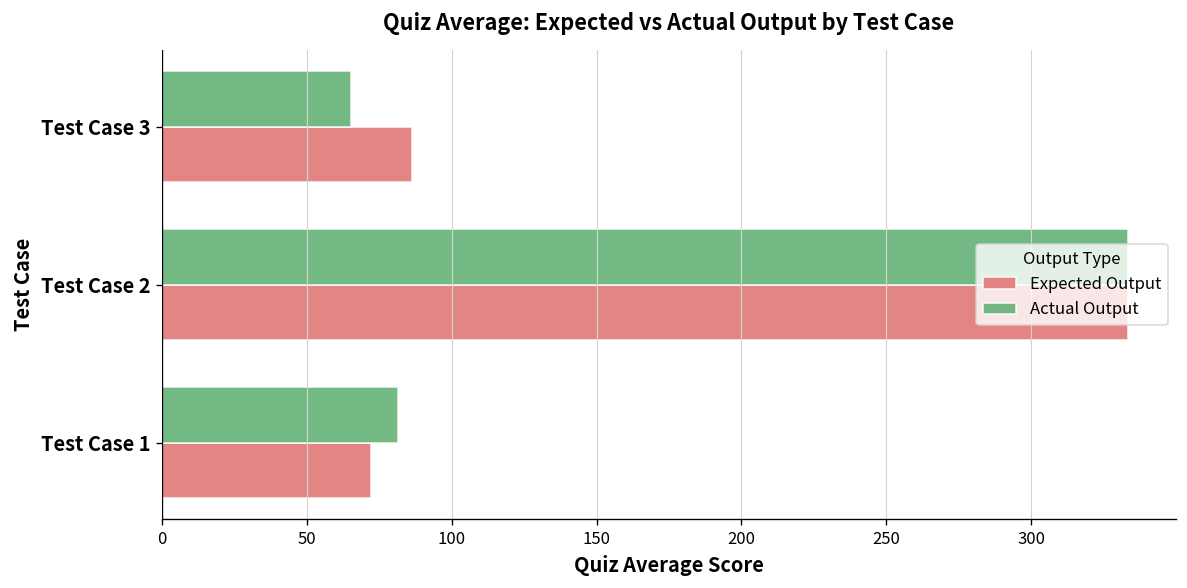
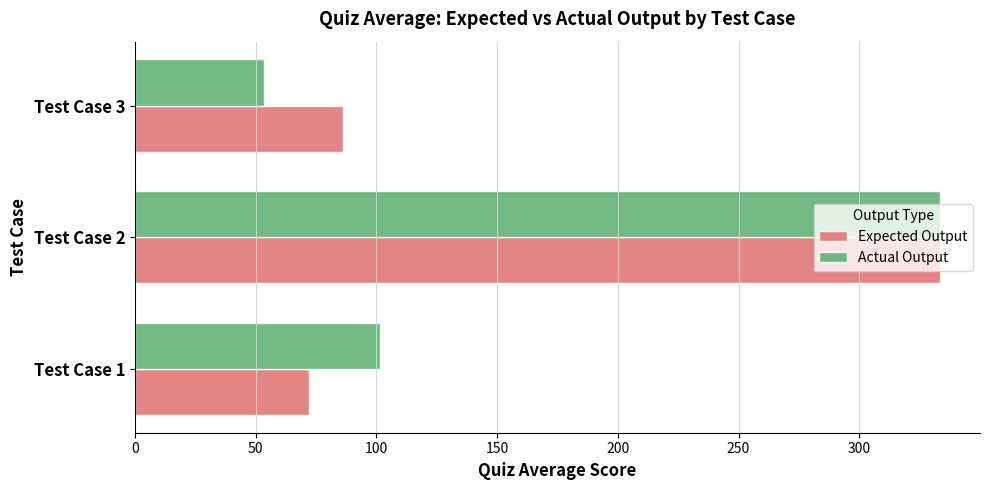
Actual Output, Test Case 3: 65 -> 53
Actual Output, Test Case 1: 82 -> 102
